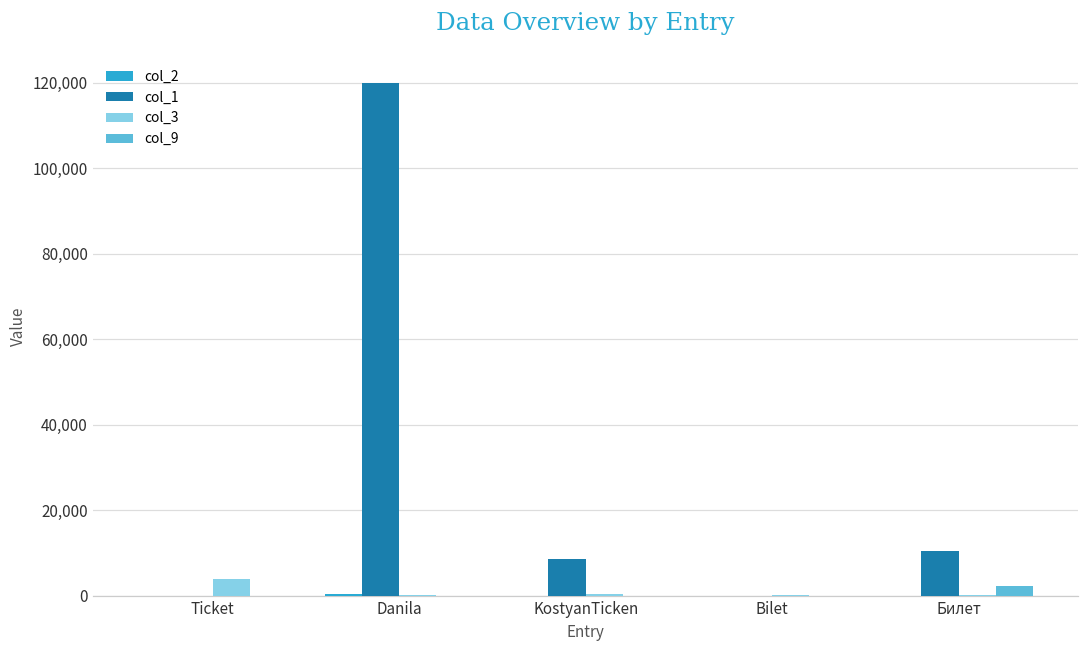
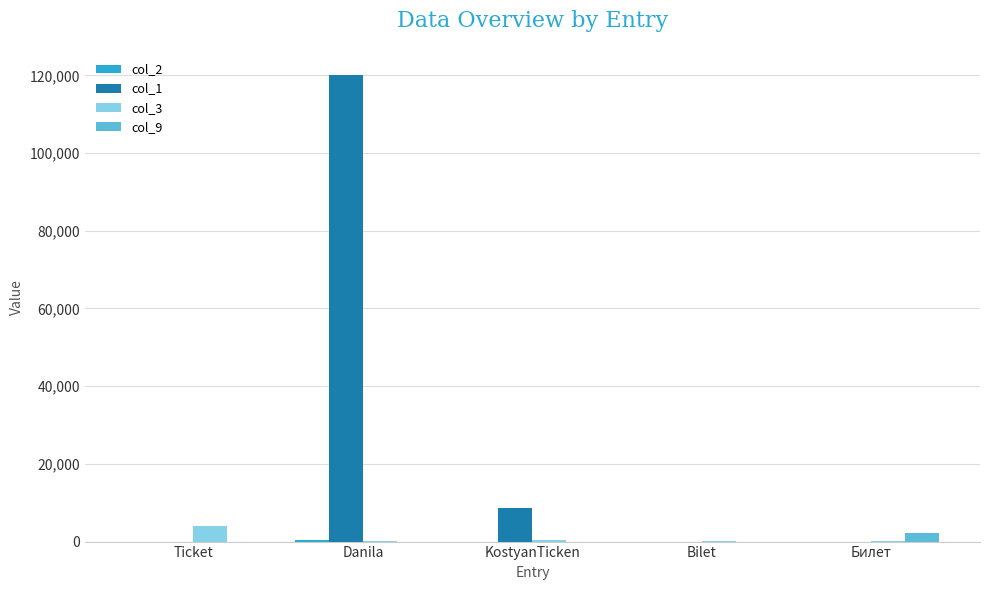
col_1, Билет: 10,000 -> 0
